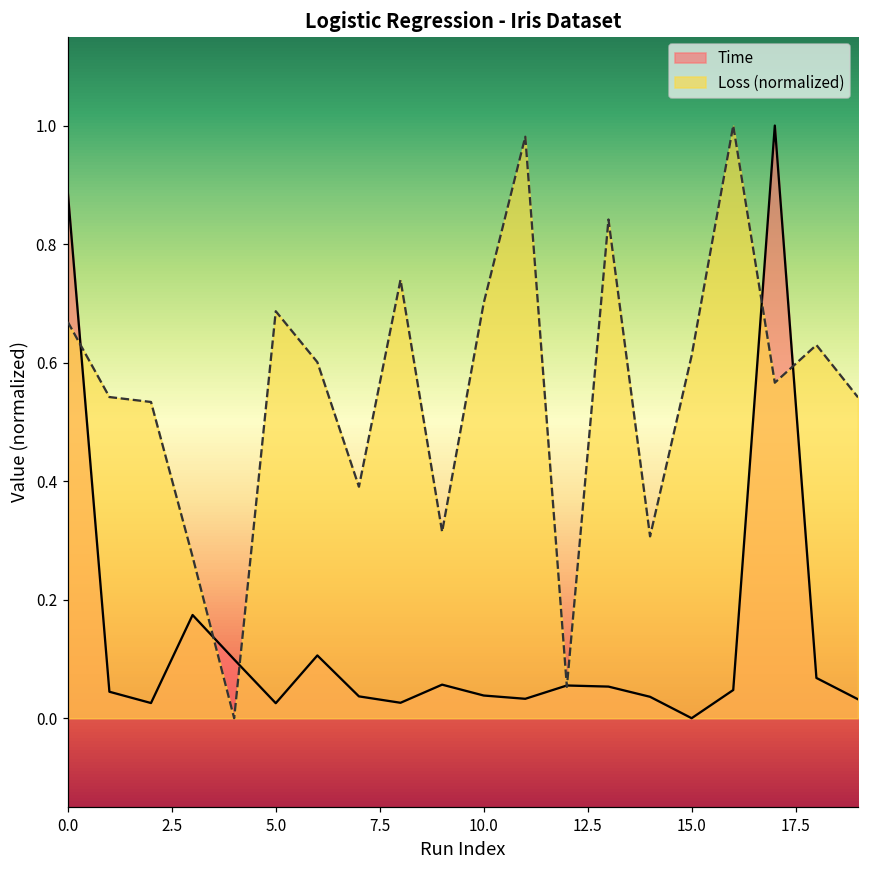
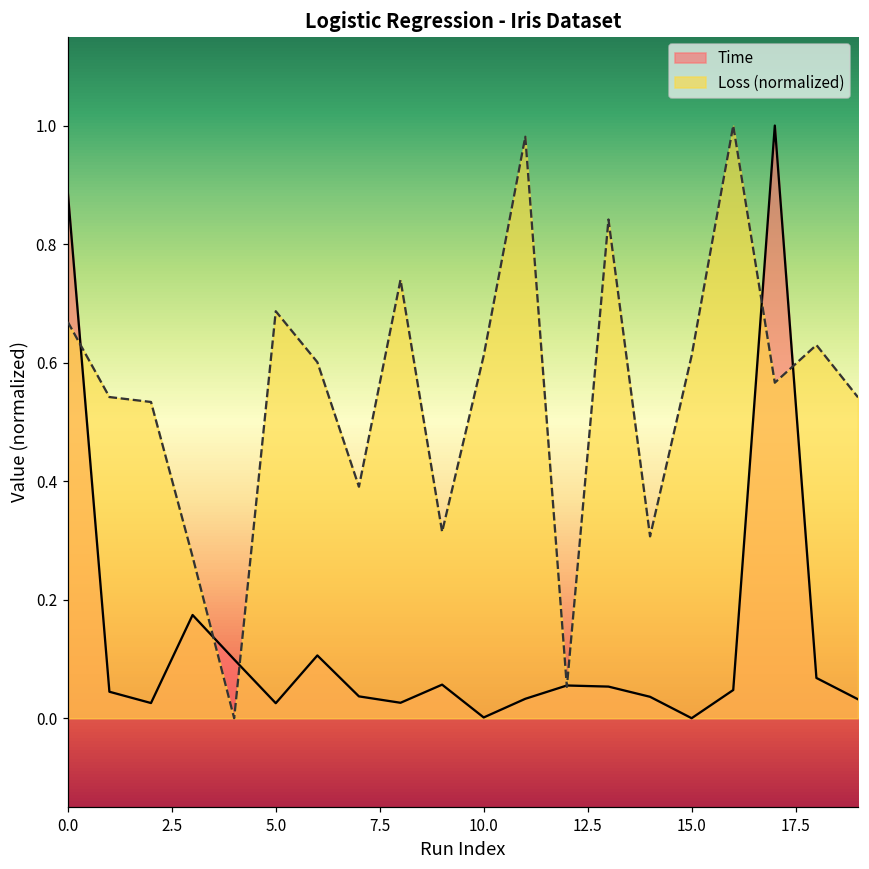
Time, 10.0: 0.04 -> 0.00
Loss (normalized), 10.0: 0.70 -> 0.61
